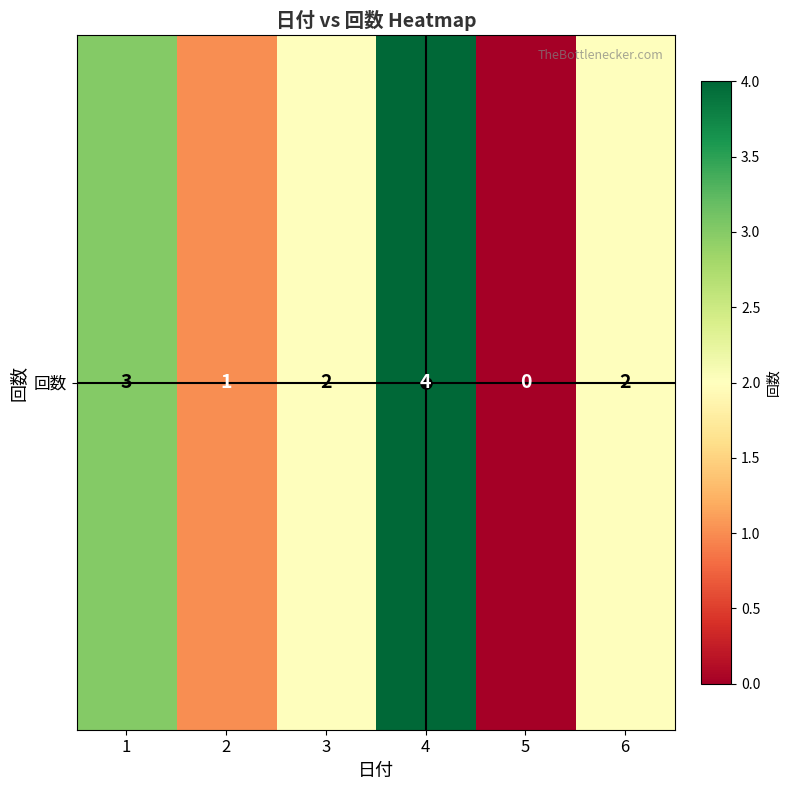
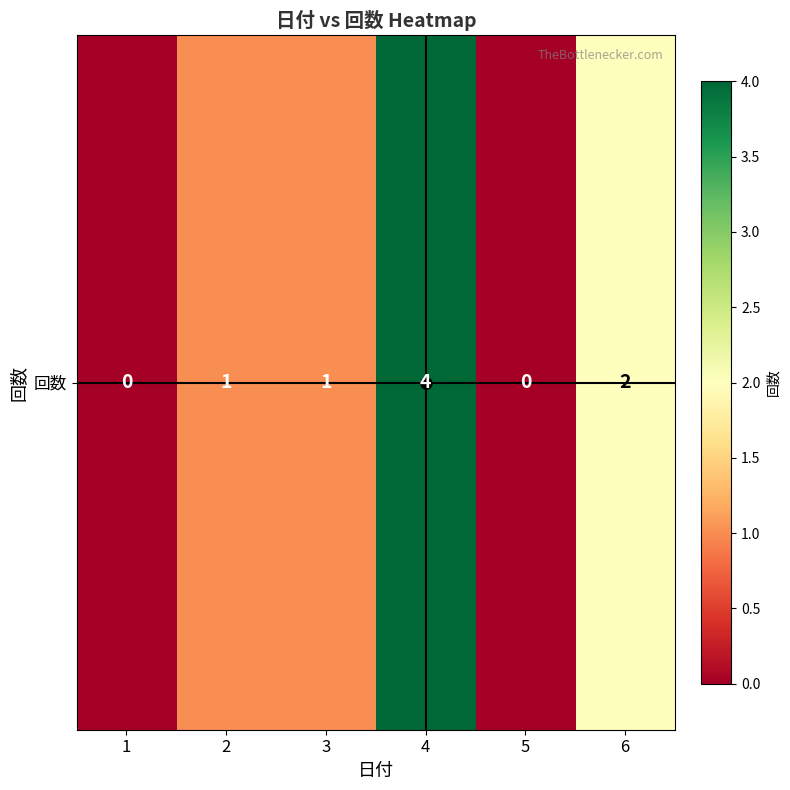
回数, 1: 3 -> 0
回数, 3: 2 -> 1
